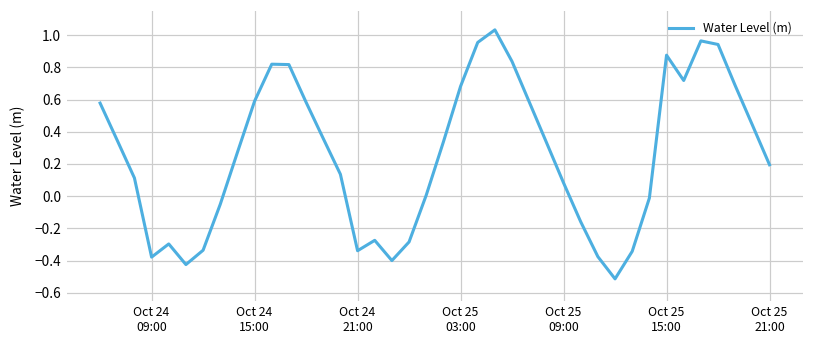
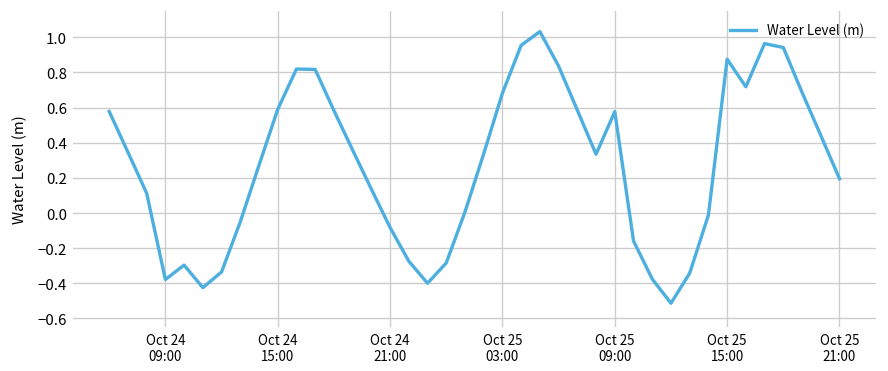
Oct 24 21:00: -0.34 -> -0.08
Oct 25 09:00: 0.08 -> 0.58
